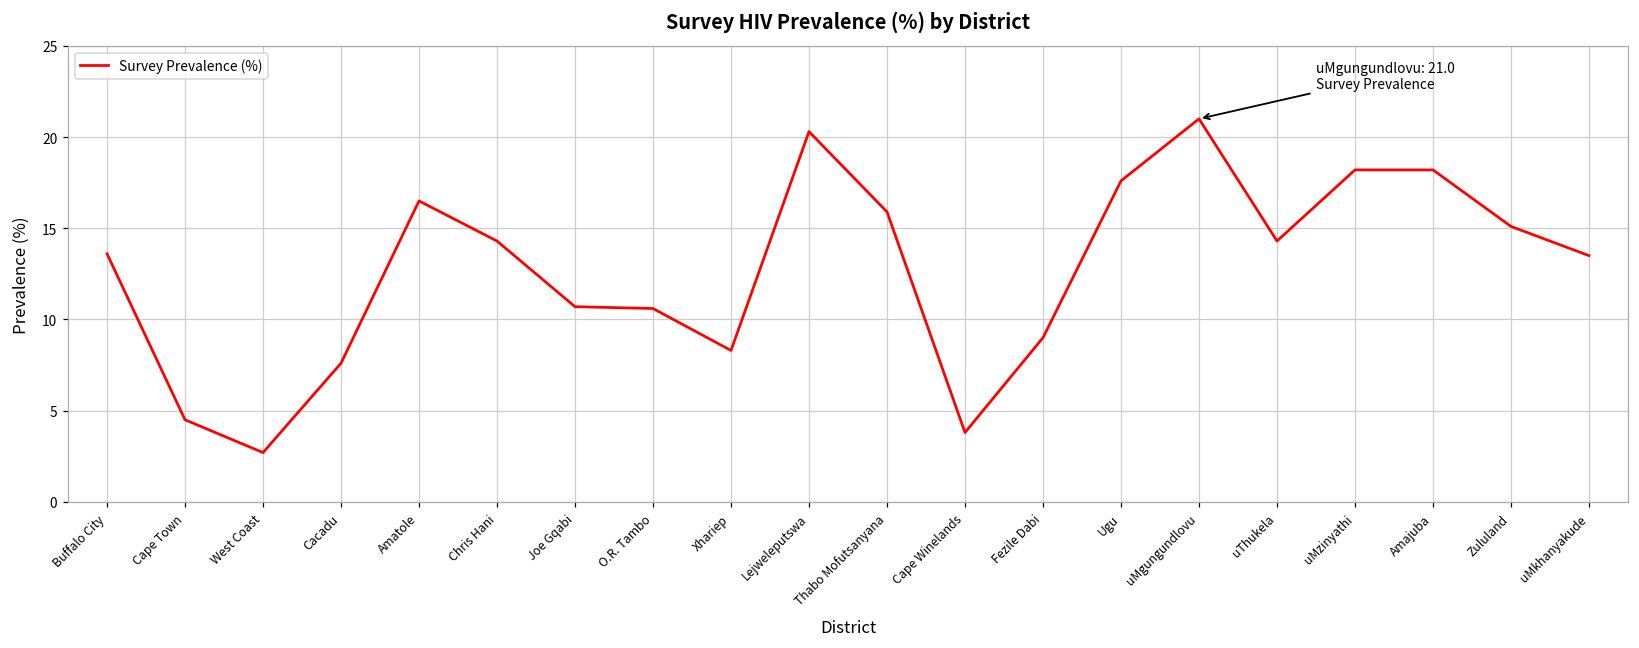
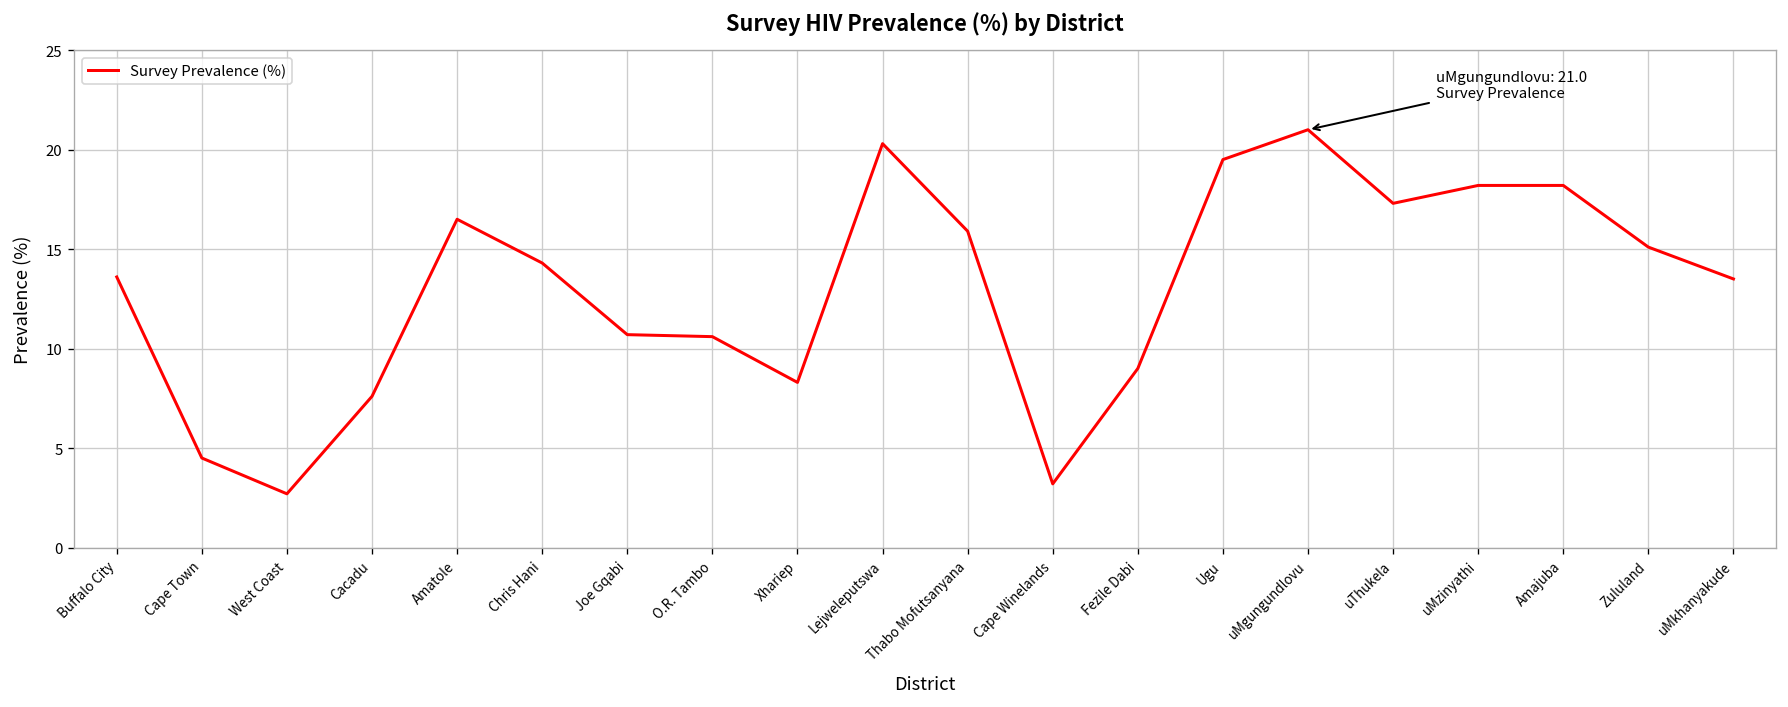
Cape Winelands: 3.8 -> 3.2
Ugu: 17.6 -> 19.5
uThukela: 14.3 -> 17.3
